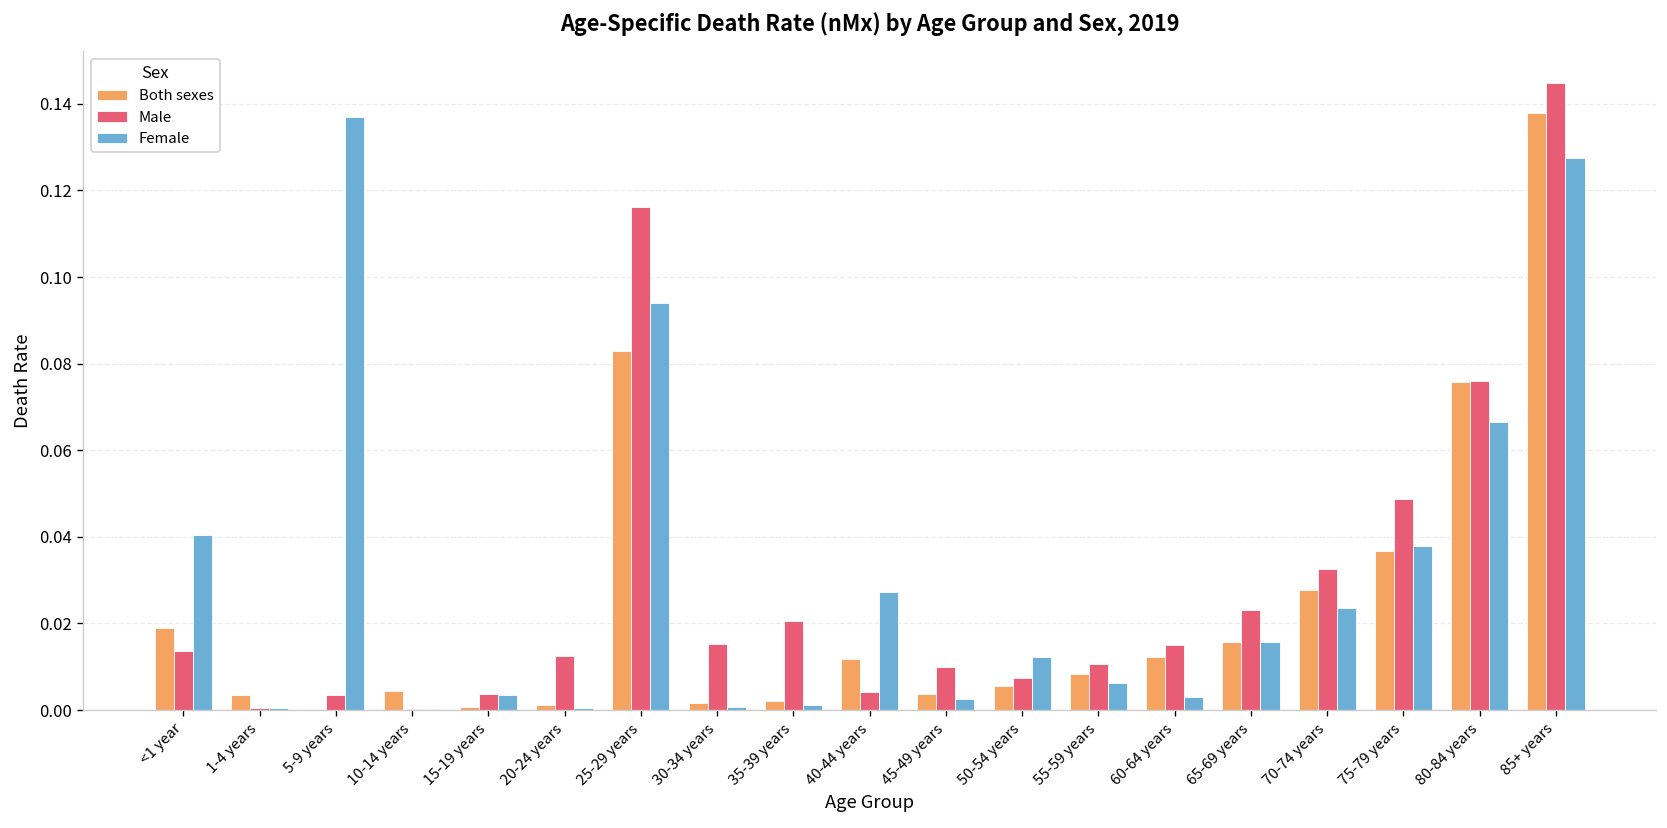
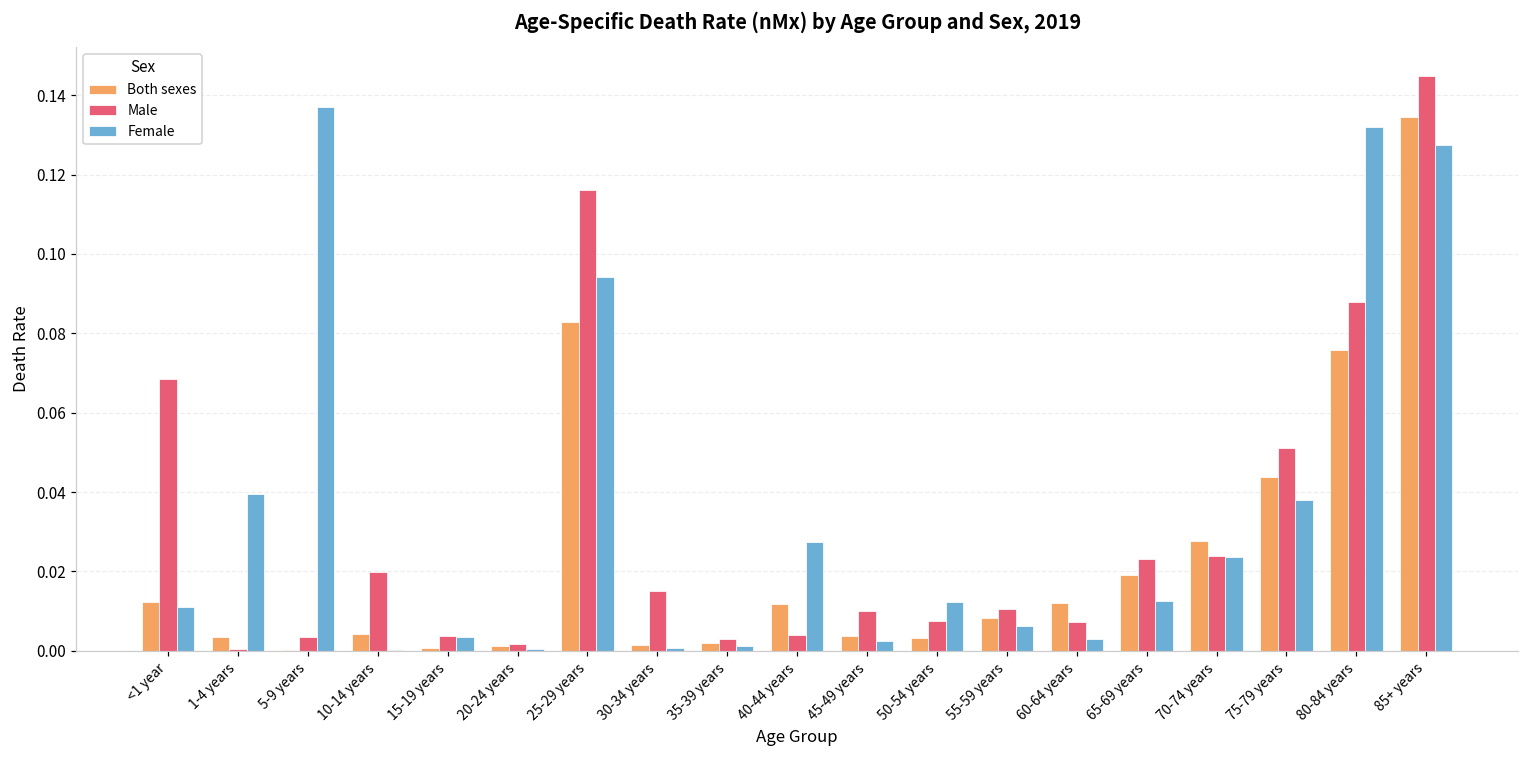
Both sexes, <1 year: 0.019 -> 0.012
Male, <1 year: 0.014 -> 0.069
Female, <1 year: 0.040 -> 0.011
Female, 1-4 years: 0.000 -> 0.039
Male, 10-14 years: 0.000 -> 0.020
Male, 20-24 years: 0.012 -> 0.002
Male, 35-39 years: 0.020 -> 0.003
Both sexes, 50-54 years: 0.006 -> 0.003
Male, 60-64 years: 0.015 -> 0.007
Both sexes, 65-69 years: 0.016 -> 0.019
Female, 65-69 years: 0.016 -> 0.012
Male, 70-74 years: 0.033 -> 0.024
Both sexes, 75-79 years: 0.037 -> 0.044
Male, 75-79 years: 0.049 -> 0.051
Male, 80-84 years: 0.076 -> 0.088
Female, 80-84 years: 0.067 -> 0.132
Both sexes, 85+ years: 0.138 -> 0.134
